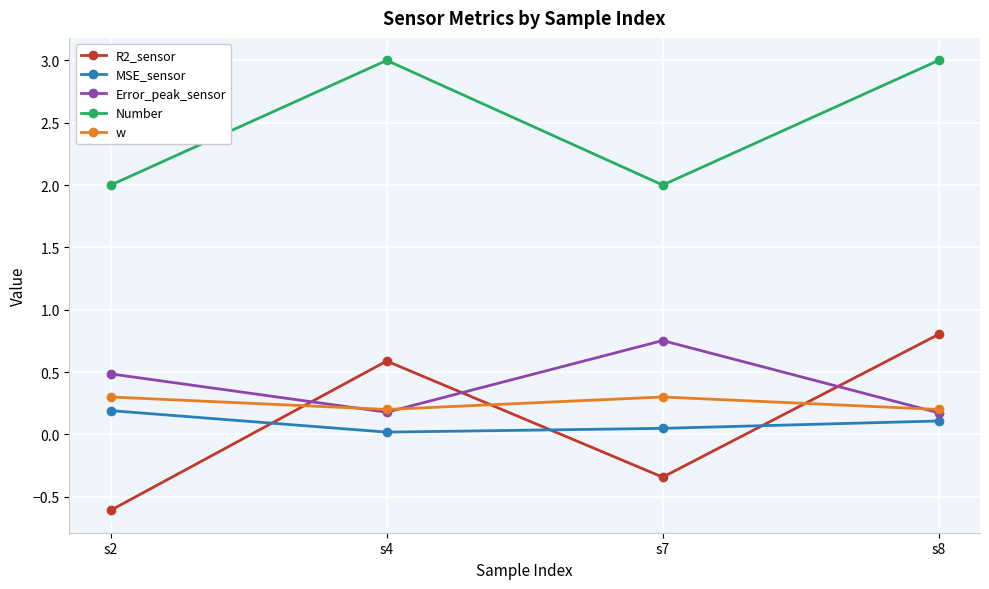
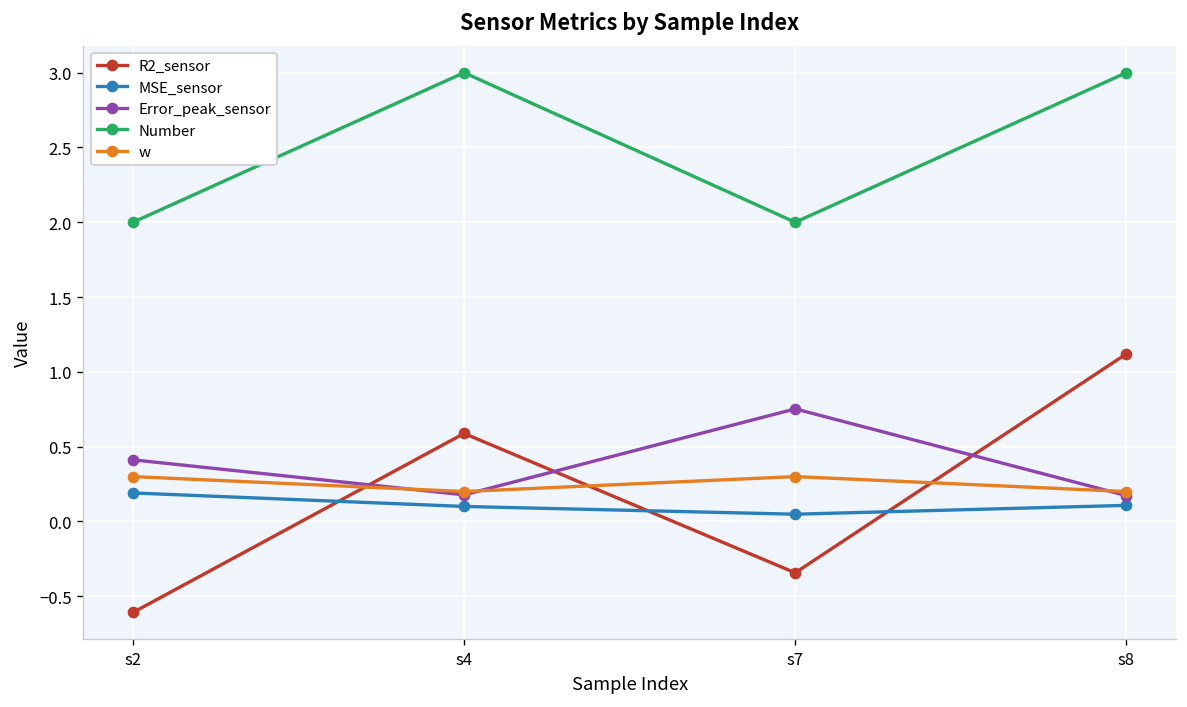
Error_peak_sensor, s2: 0.49 -> 0.41
MSE_sensor, s4: 0.02 -> 0.10
R2_sensor, s8: 0.80 -> 1.12
